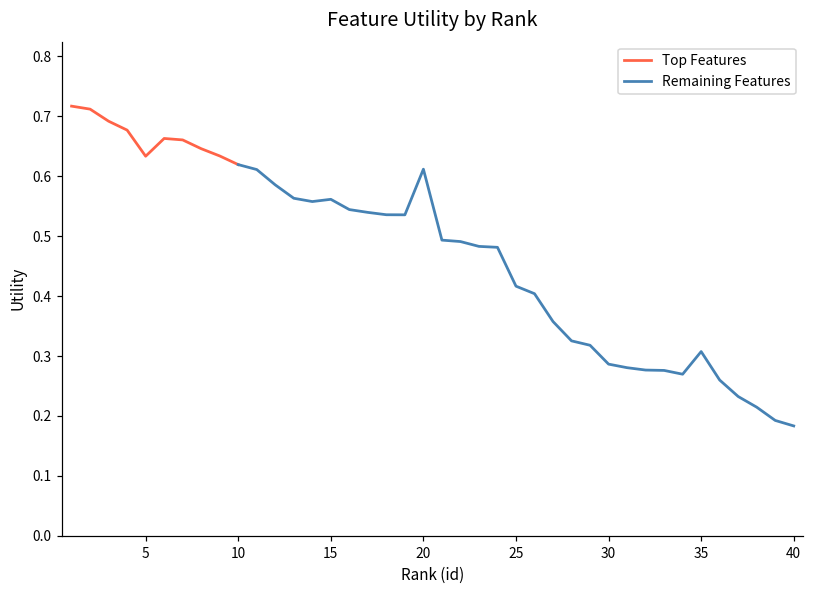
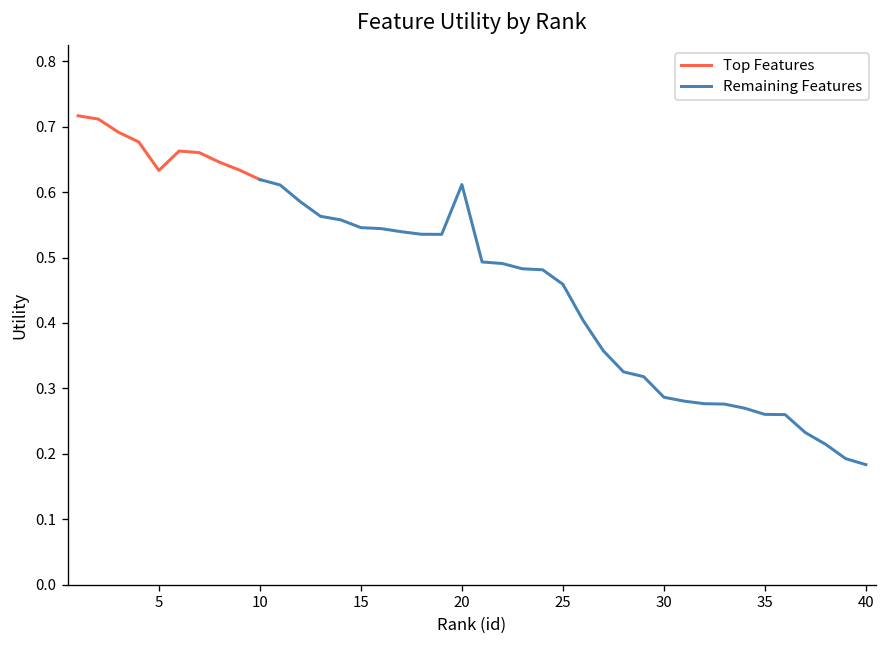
Remaining Features, 15: 0.56 -> 0.55
Remaining Features, 25: 0.42 -> 0.46
Remaining Features, 35: 0.31 -> 0.26
